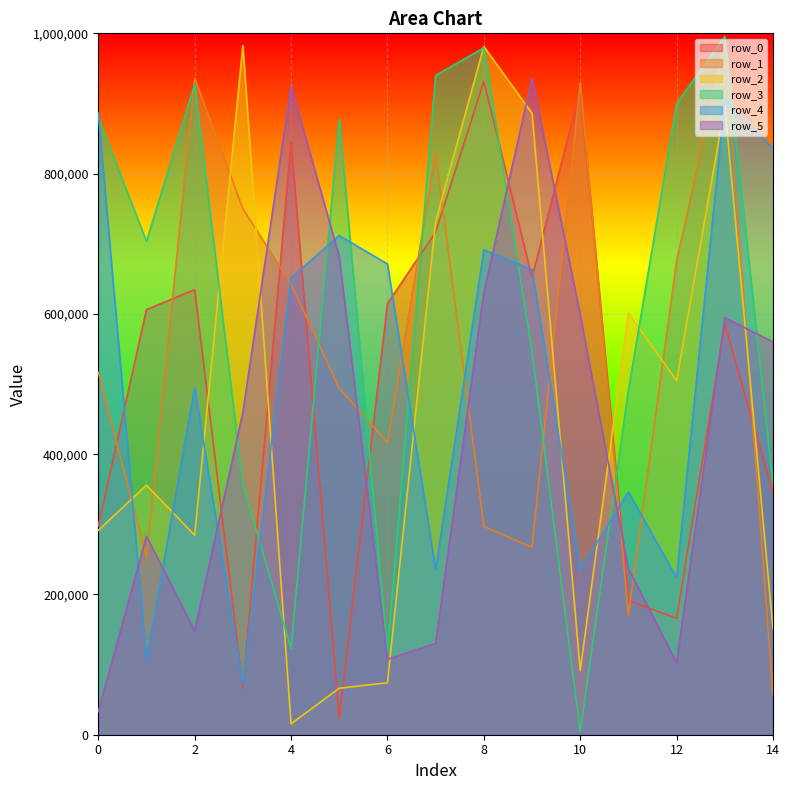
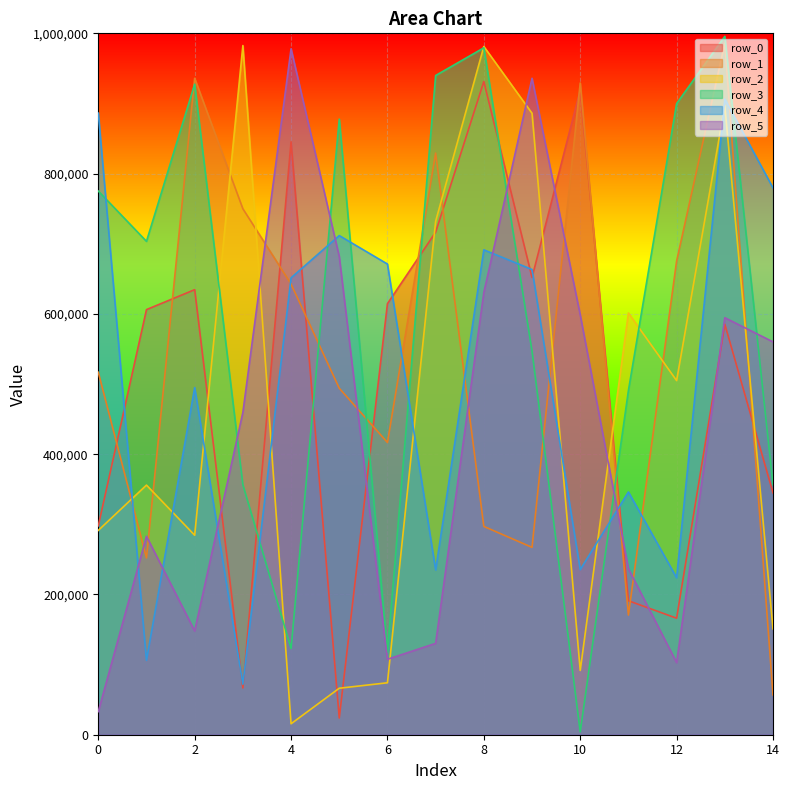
row_3, 0: 880,000 -> 780,000
row_5, 4: 920,000 -> 980,000
row_4, 14: 840,000 -> 780,000
